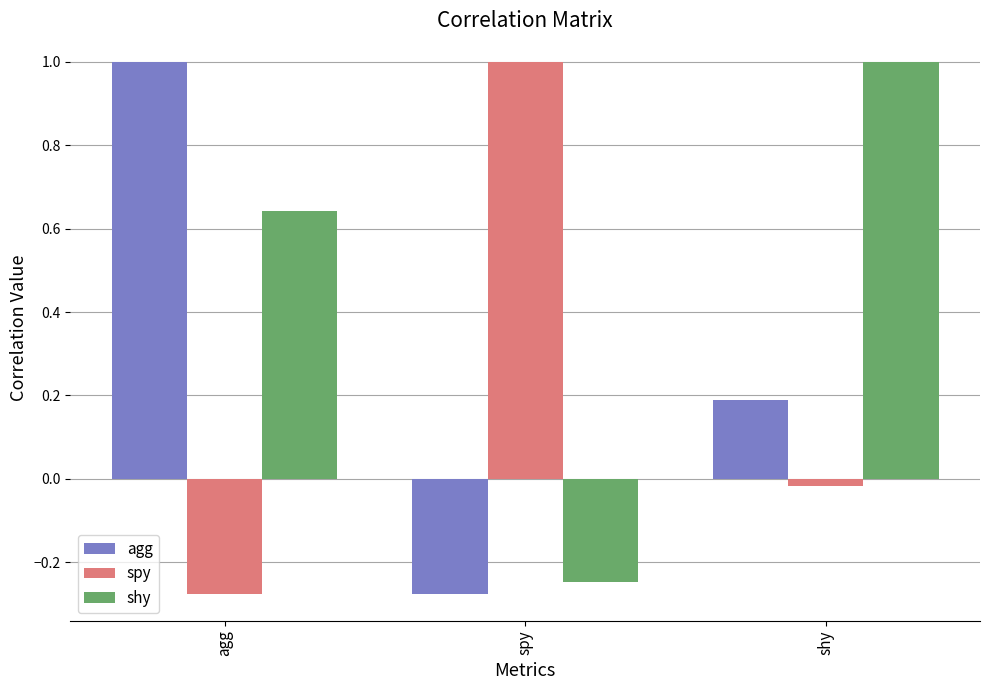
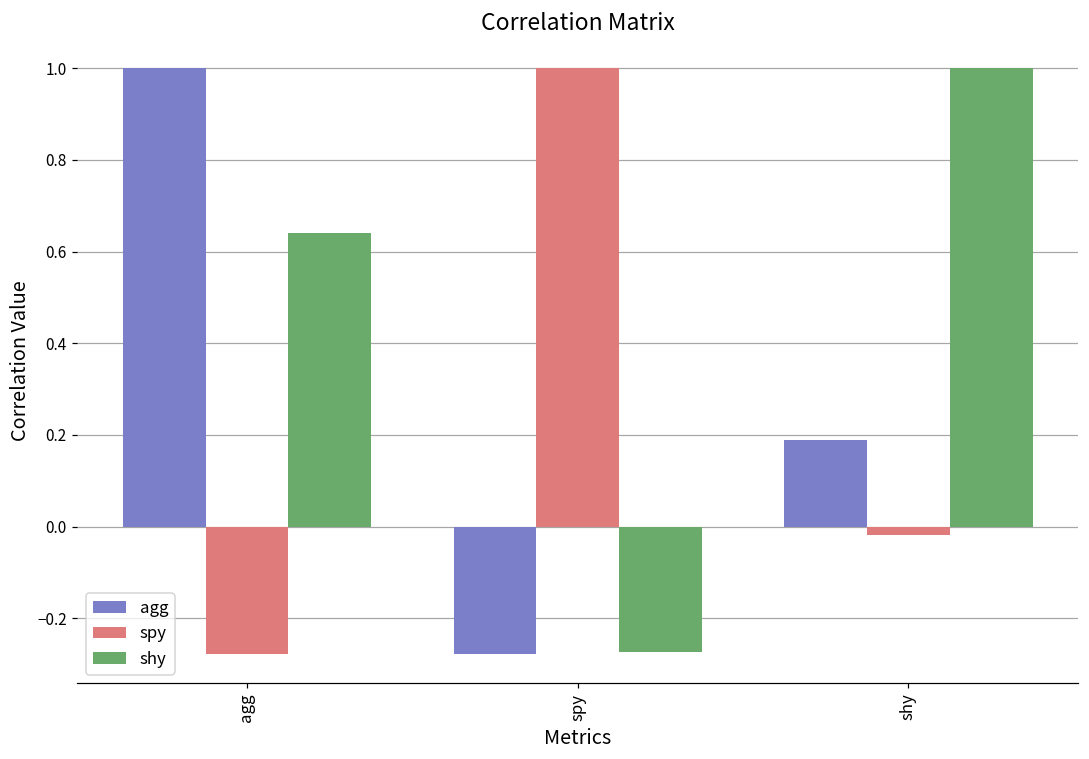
shy, spy: -0.25 -> -0.27
